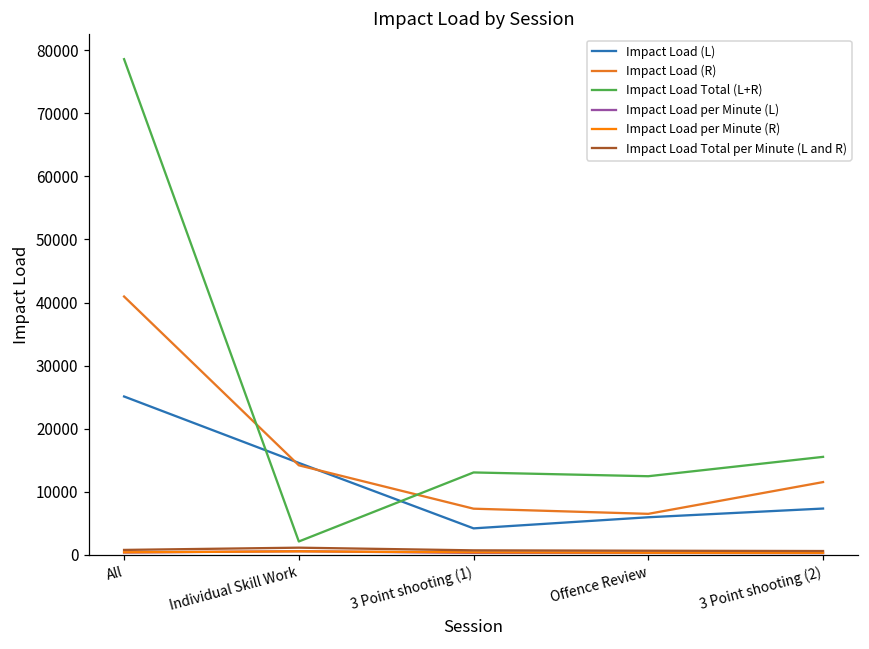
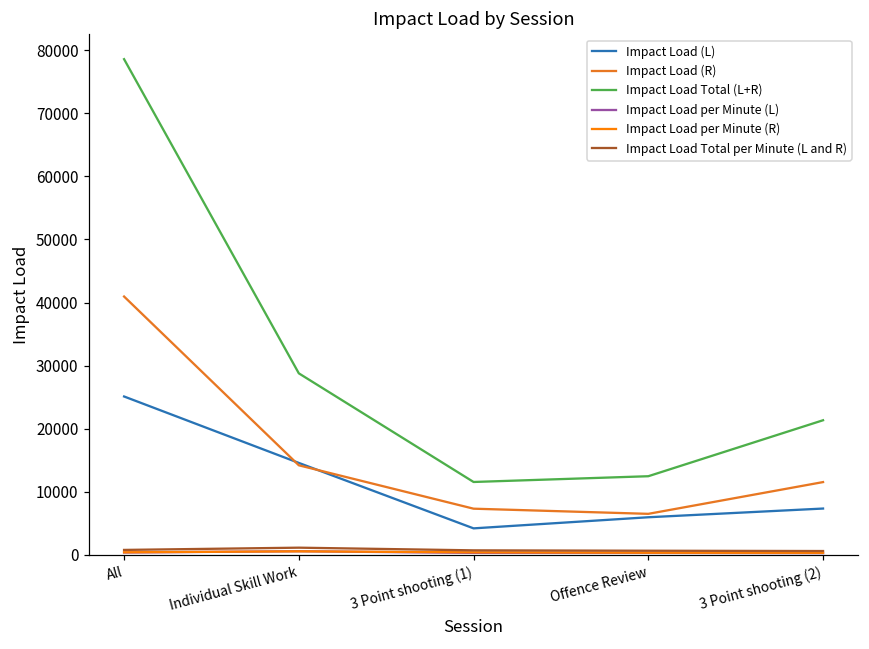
Impact Load Total (L+R), Individual Skill Work: 2000 -> 29000
Impact Load Total (L+R), 3 Point shooting (1): 13000 -> 12000
Impact Load Total (L+R), 3 Point shooting (2): 16000 -> 21000
